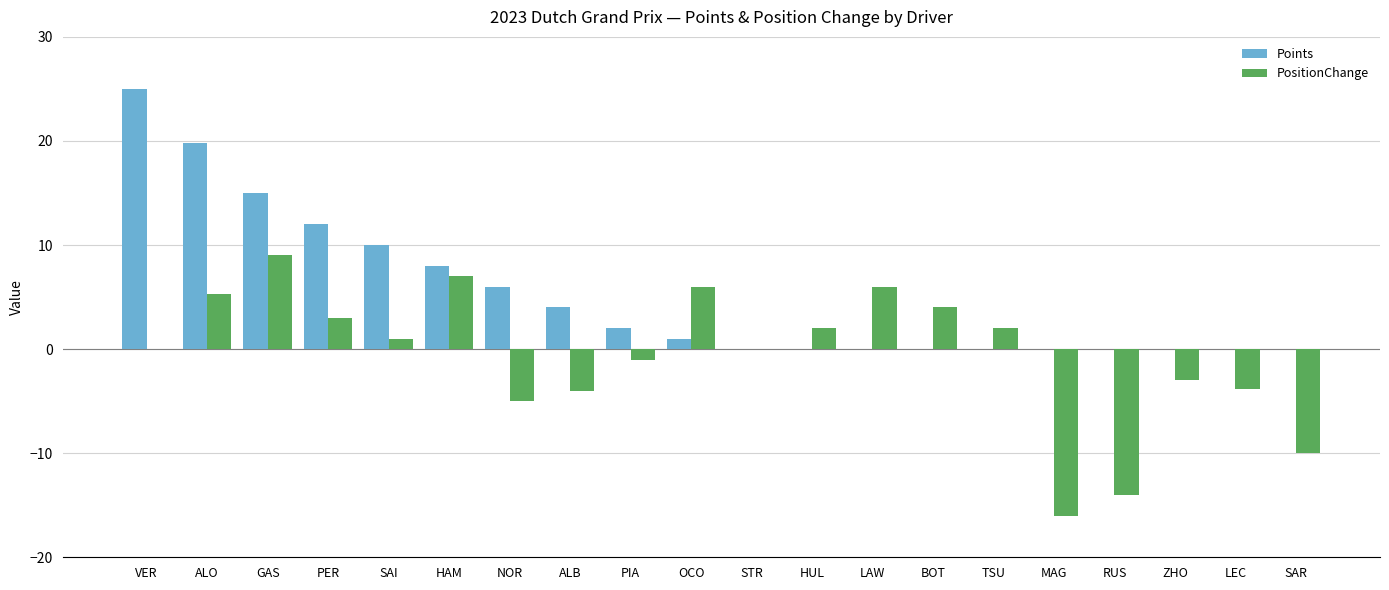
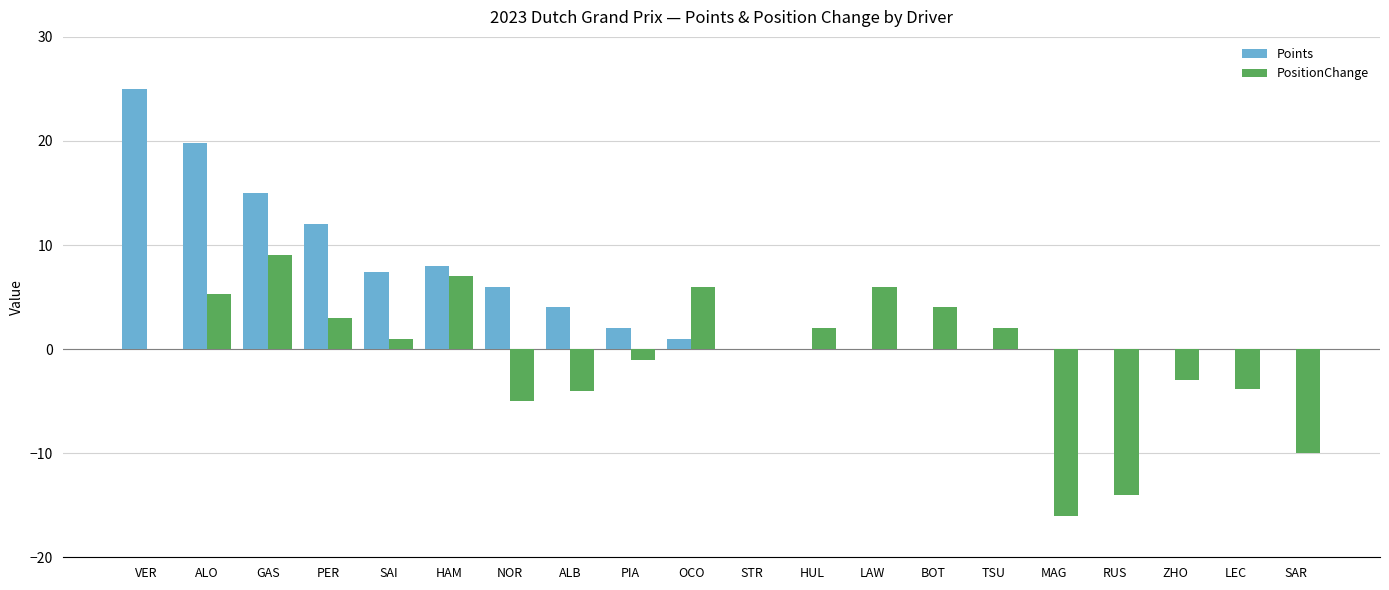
Points, SAI: 10.0 -> 7.4
